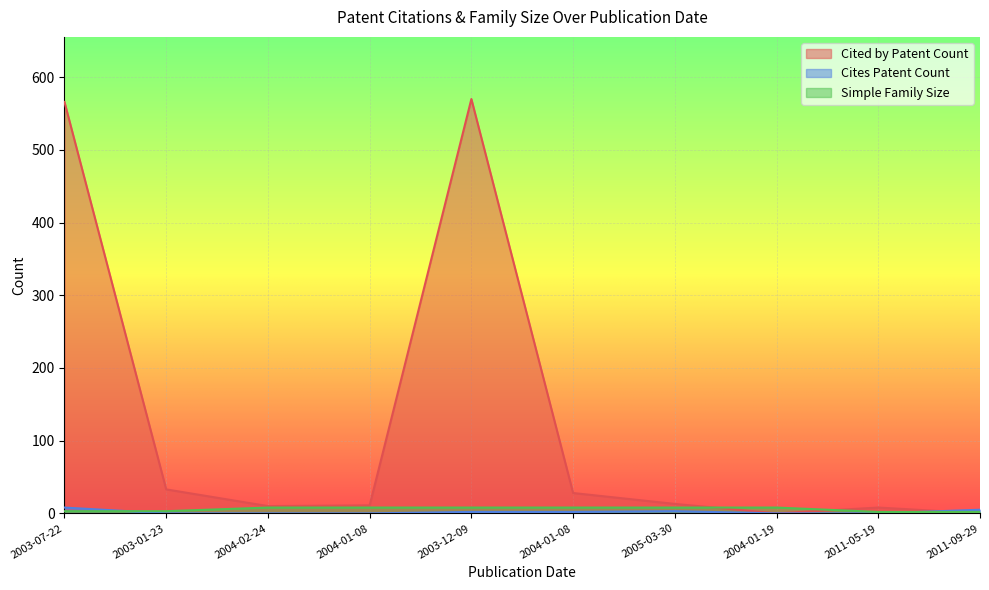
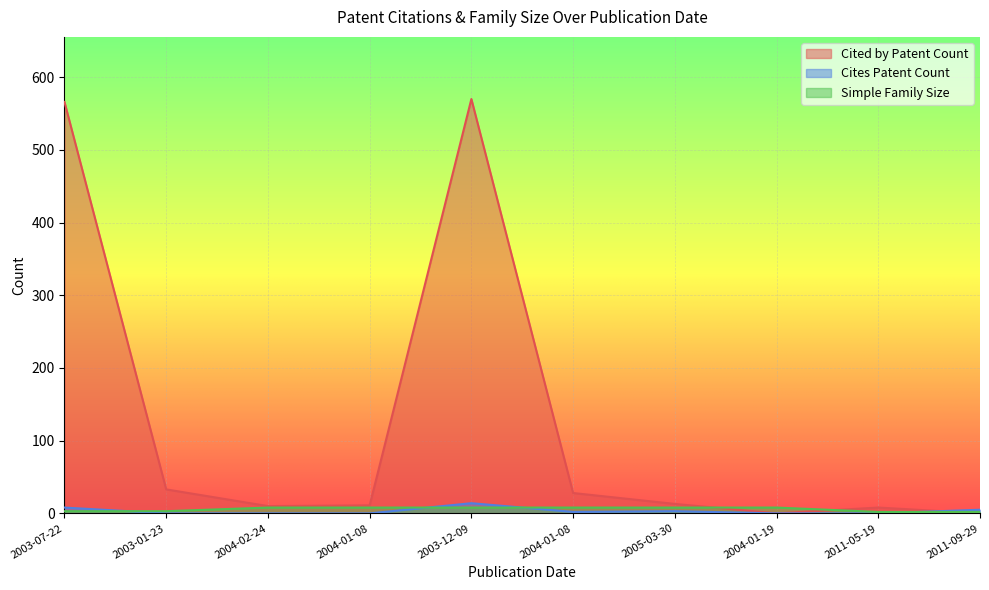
Cites Patent Count, 2003-12-09: 0 -> 10
